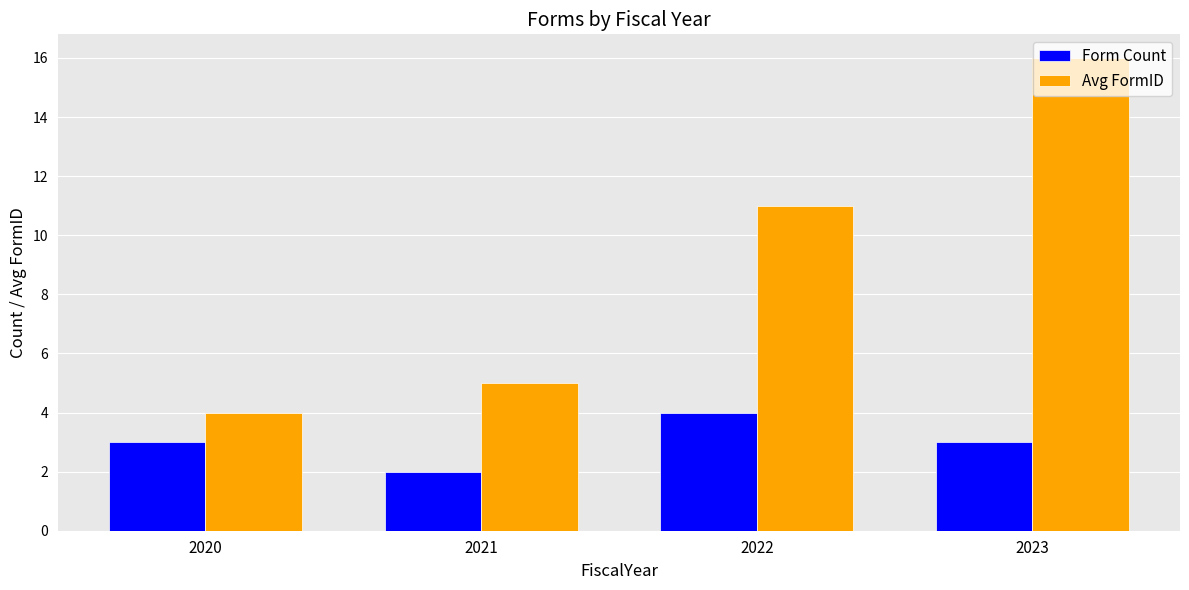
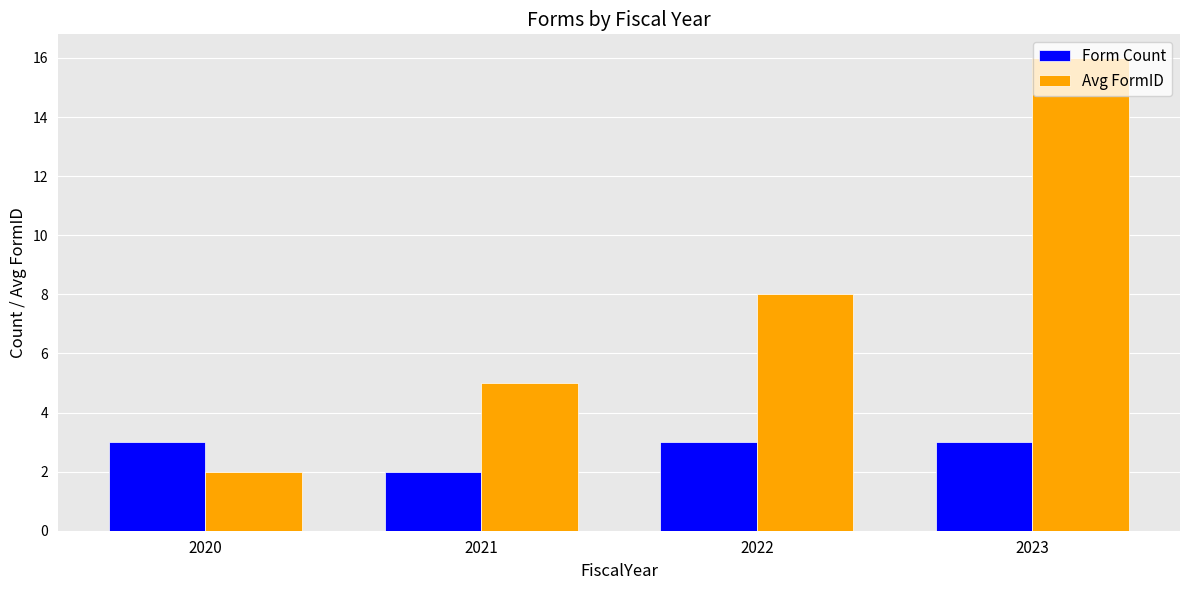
Avg FormID, 2020: 4 -> 2
Form Count, 2022: 4 -> 3
Avg FormID, 2022: 11 -> 8
